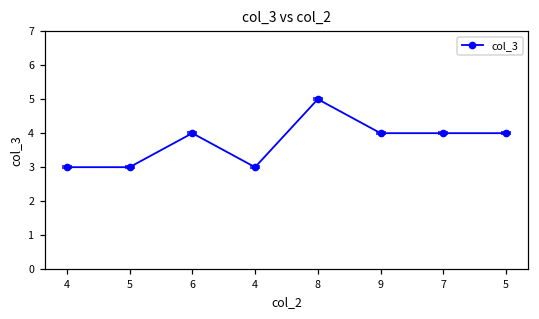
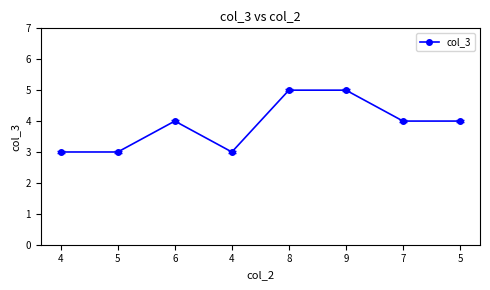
col_3, 9: 4 -> 5
